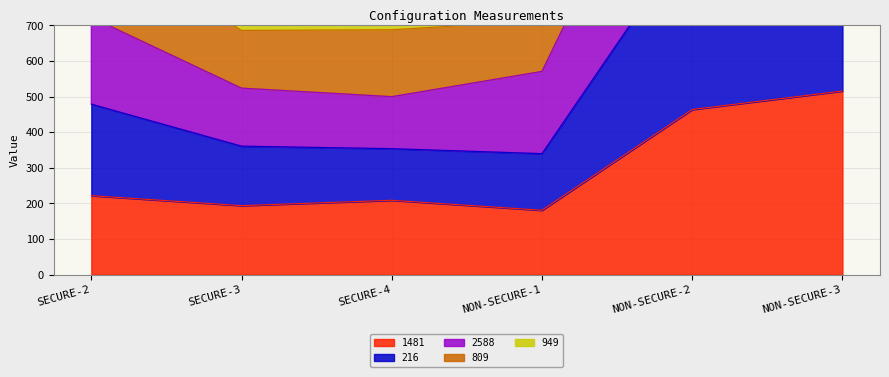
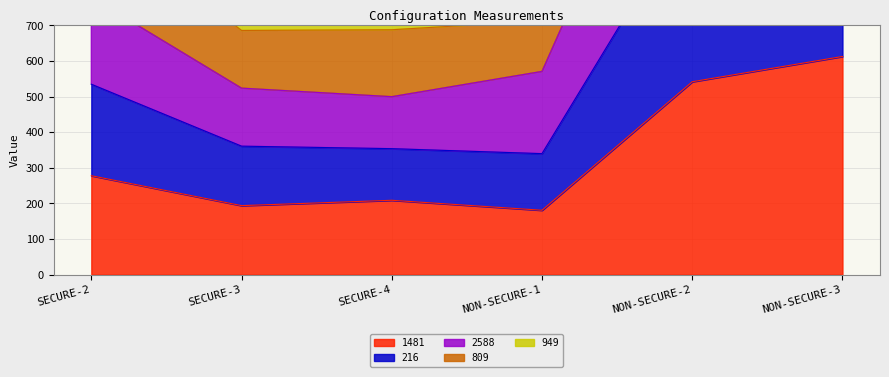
1481, SECURE-2: 220 -> 280
1481, NON-SECURE-2: 460 -> 540
1481, NON-SECURE-3: 520 -> 610
